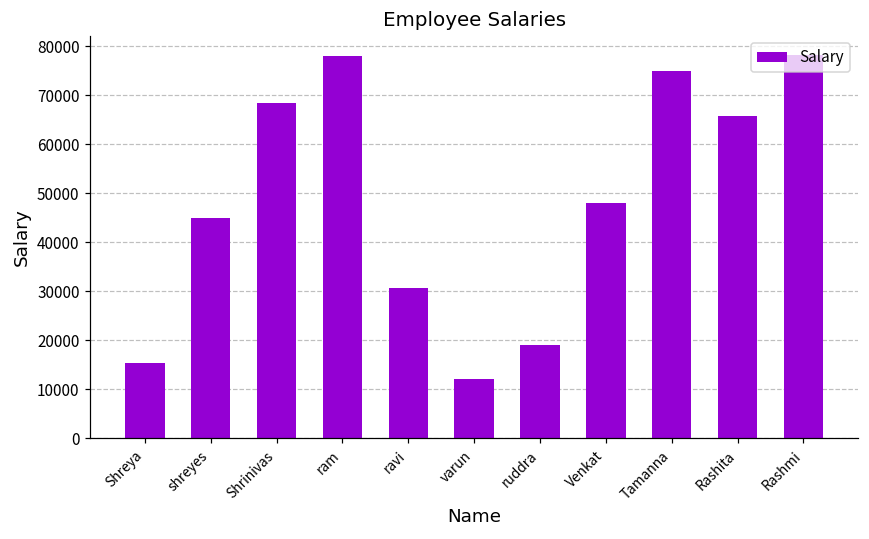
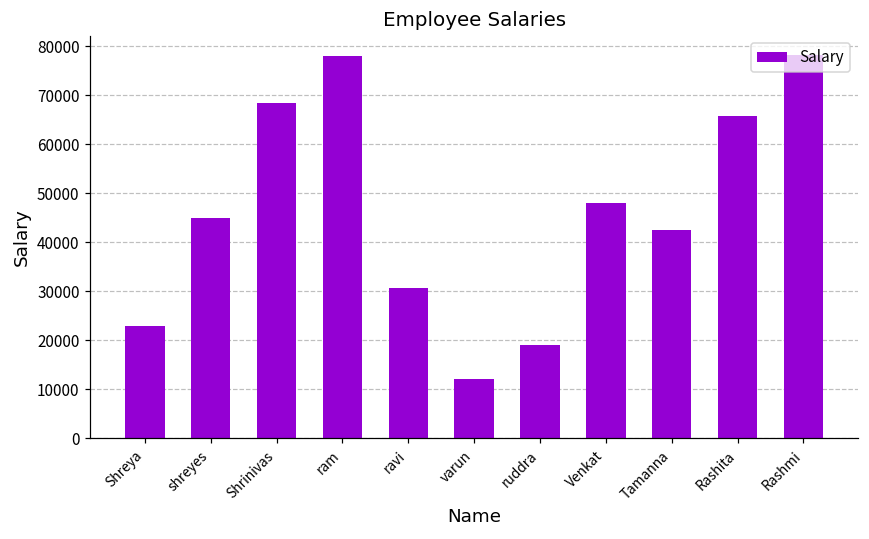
Shreya: 15000 -> 23000
Tamanna: 75000 -> 42000
